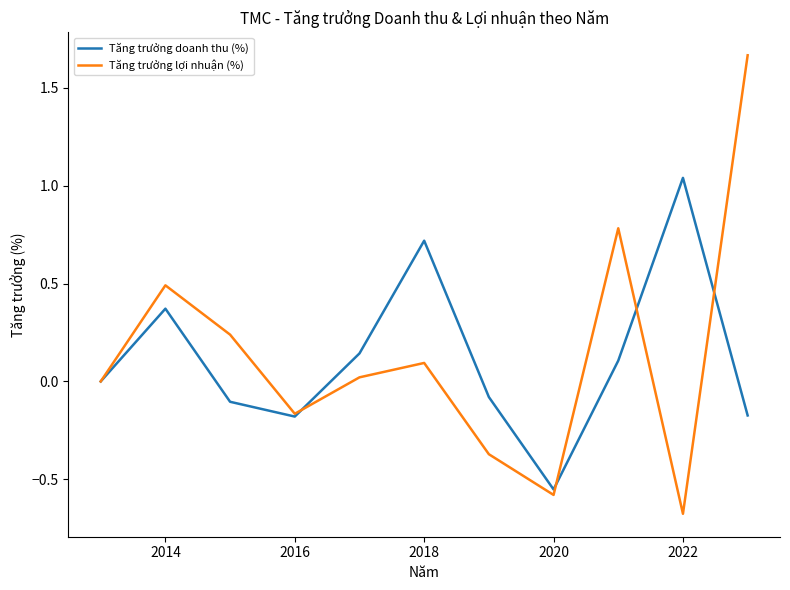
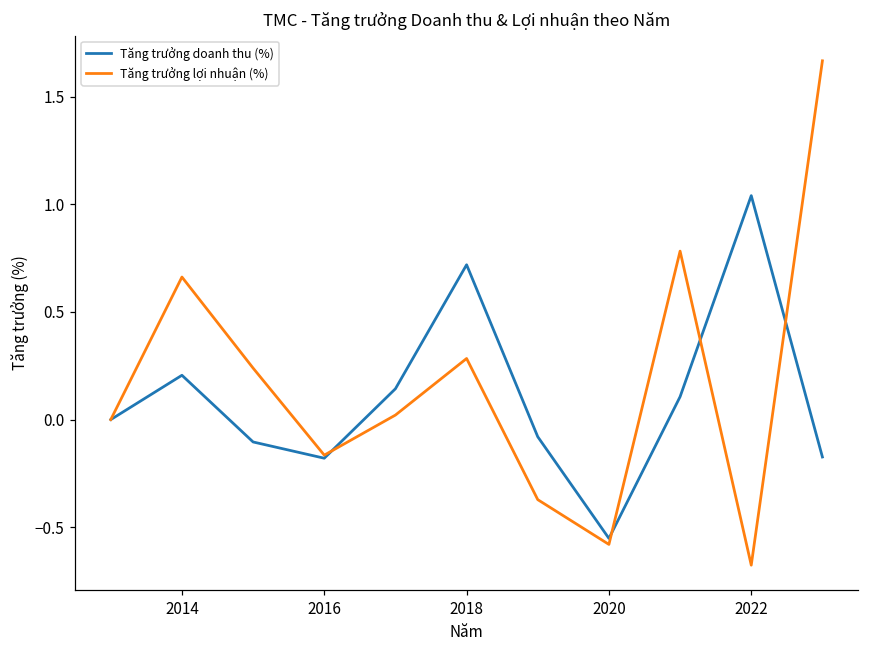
Tăng trưởng doanh thu (%), 2014: 0.37 -> 0.21
Tăng trưởng lợi nhuận (%), 2014: 0.49 -> 0.66
Tăng trưởng lợi nhuận (%), 2018: 0.09 -> 0.28
